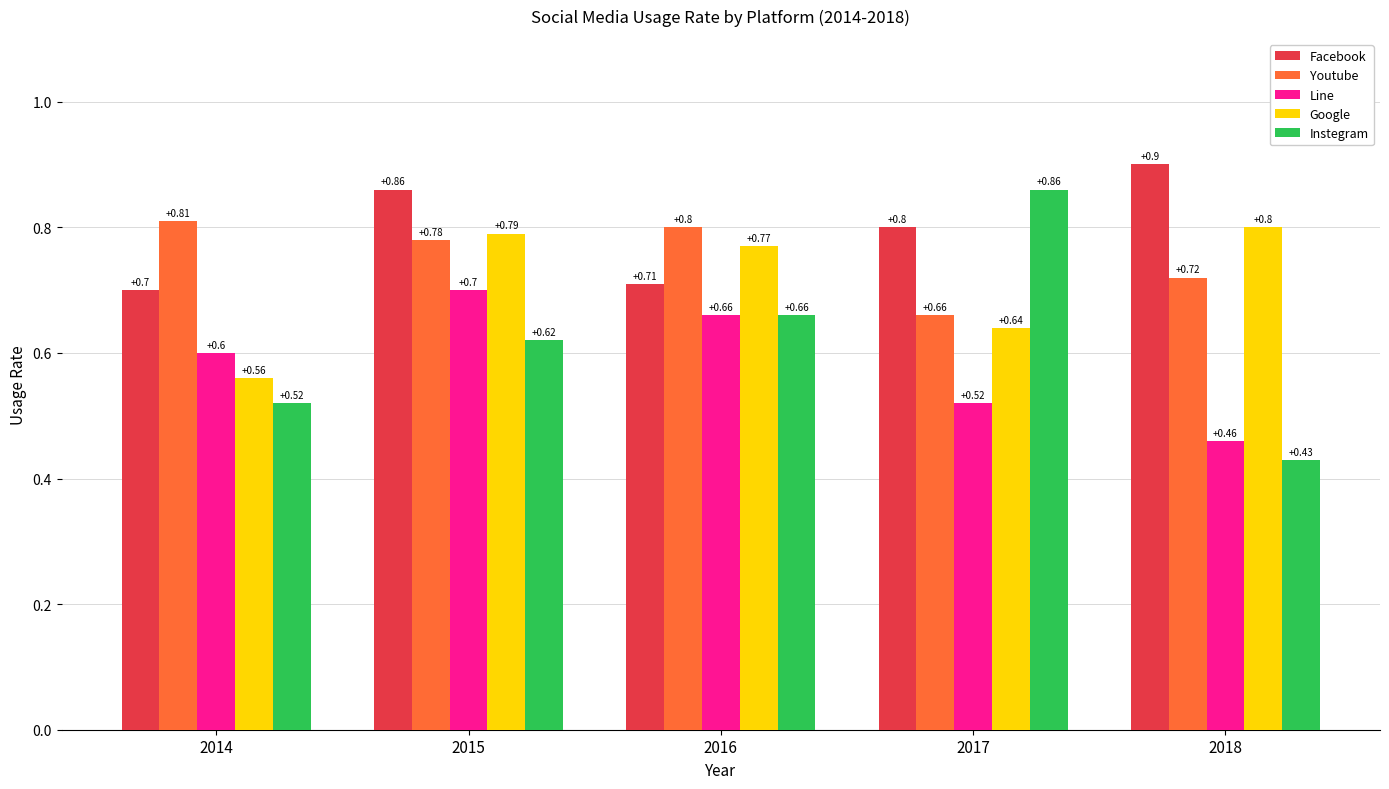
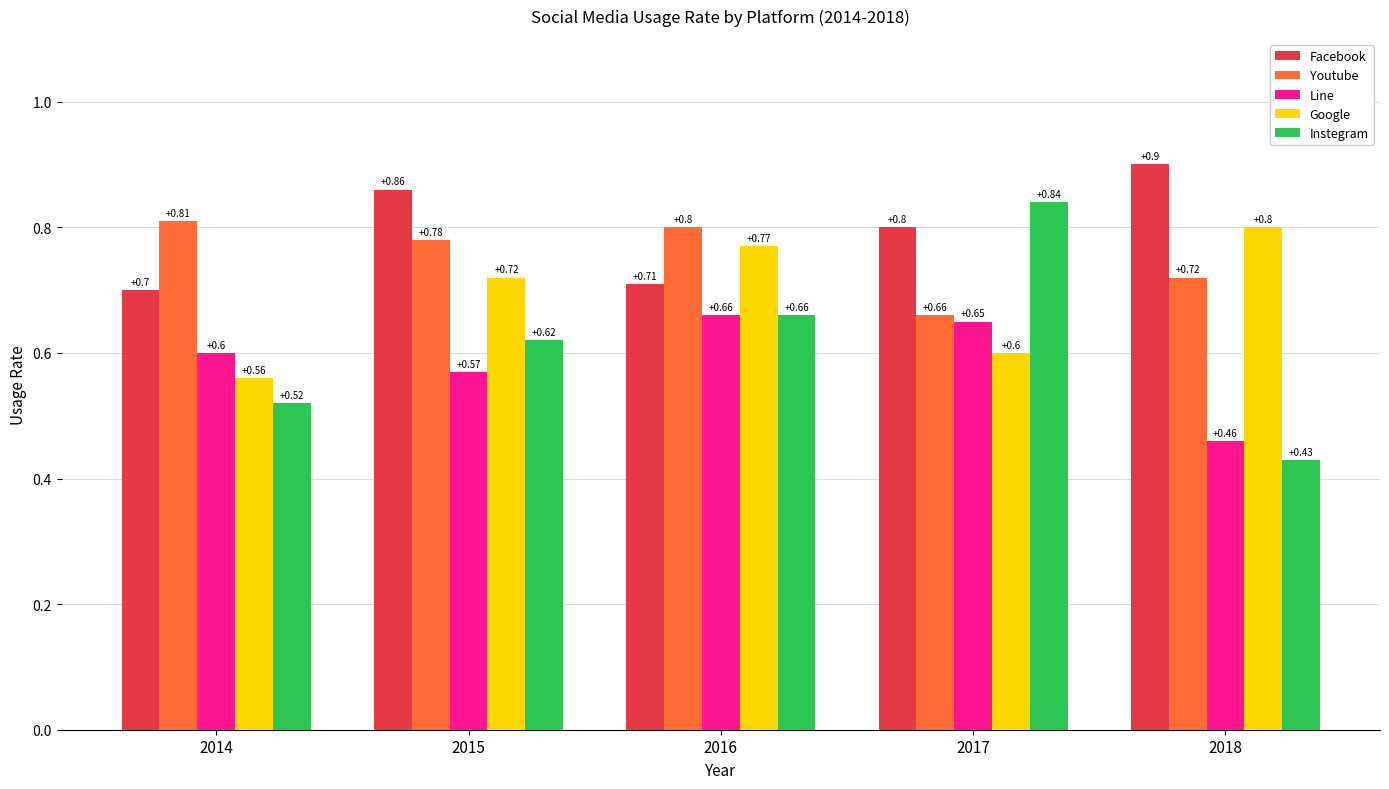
Line, 2015: +0.7 -> +0.57
Google, 2015: +0.79 -> +0.72
Line, 2017: +0.52 -> +0.65
Google, 2017: +0.64 -> +0.6
Instegram, 2017: +0.86 -> +0.84
